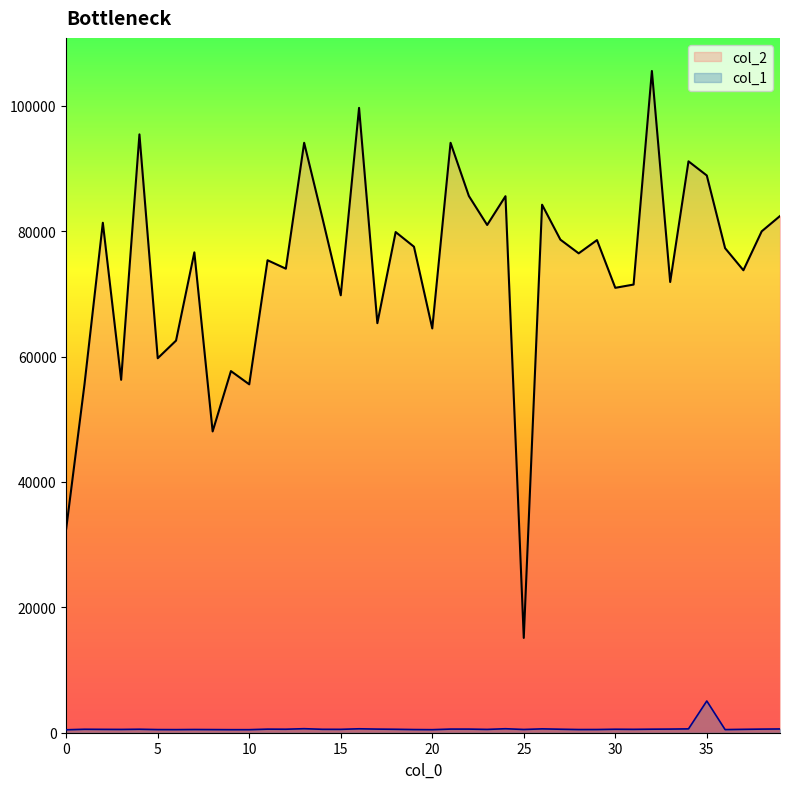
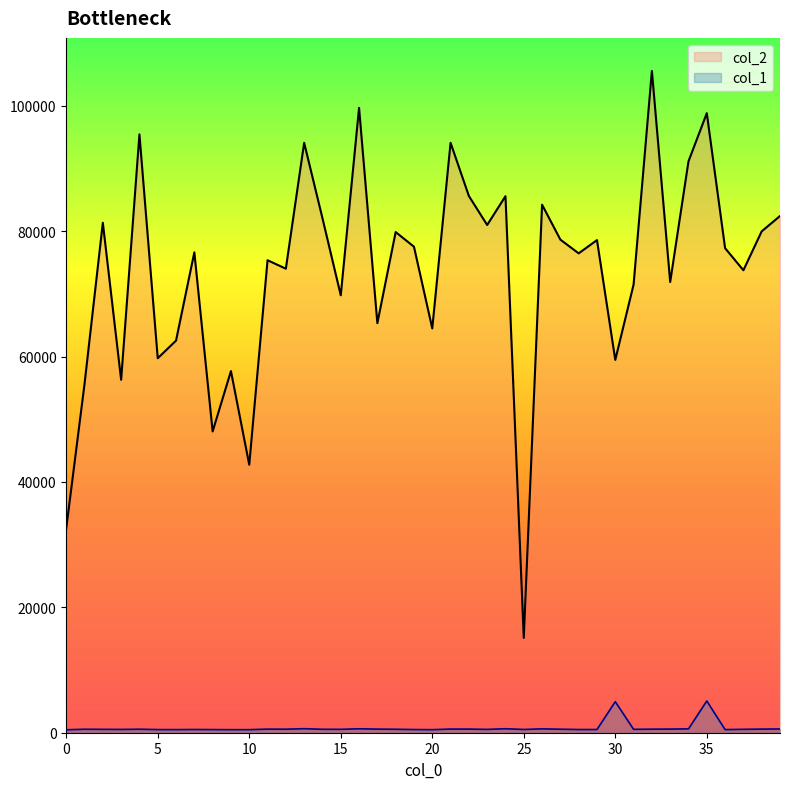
col_2, 10: 56000 -> 43000
col_2, 30: 71000 -> 59000
col_1, 30: 1000 -> 5000
col_2, 35: 89000 -> 99000
